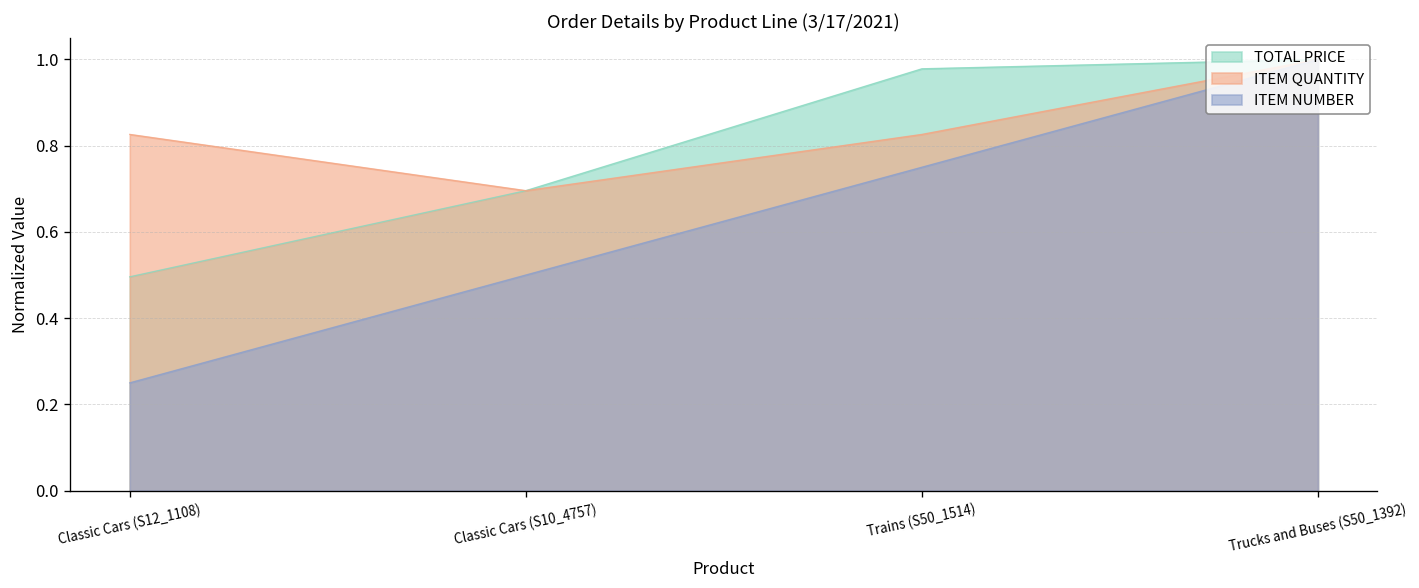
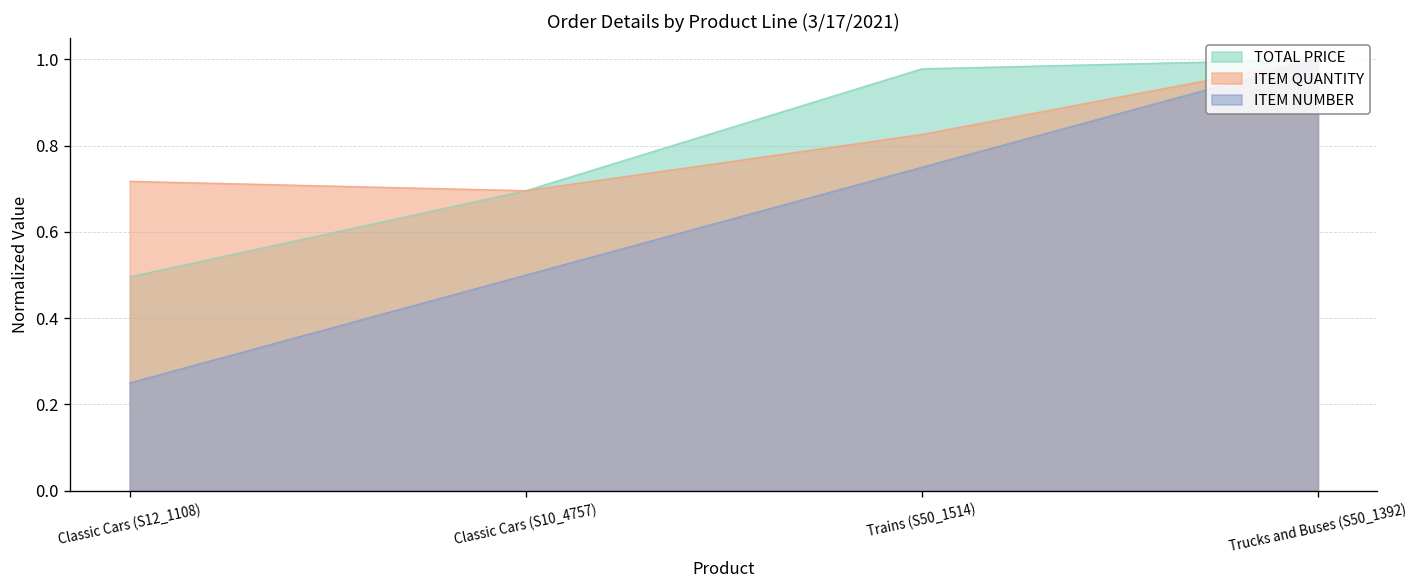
ITEM QUANTITY, Classic Cars (S12_1108): 0.83 -> 0.72
